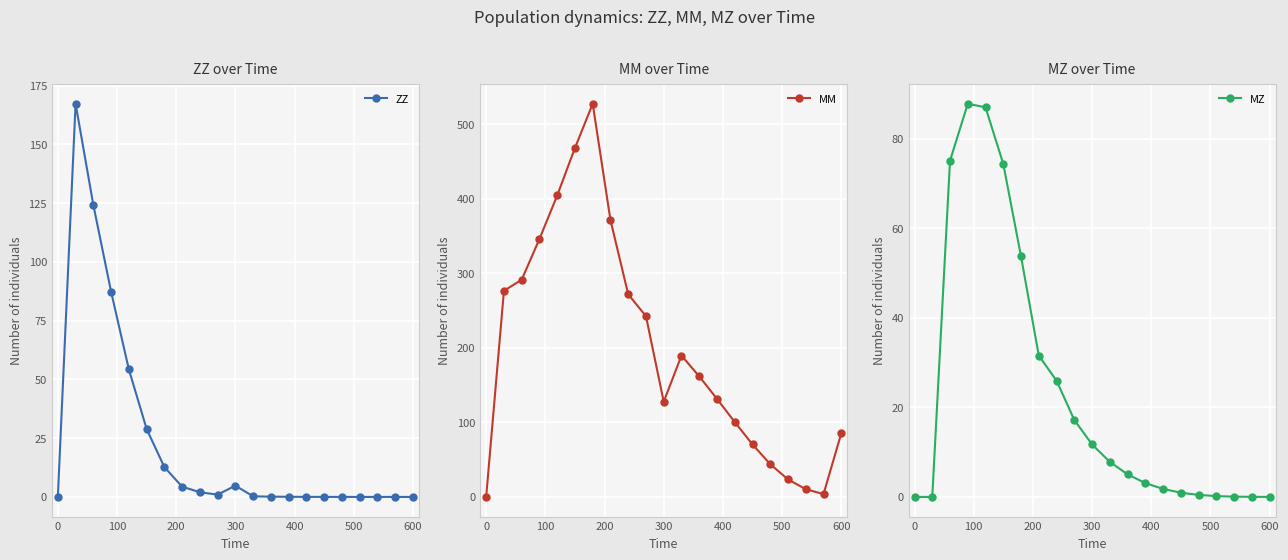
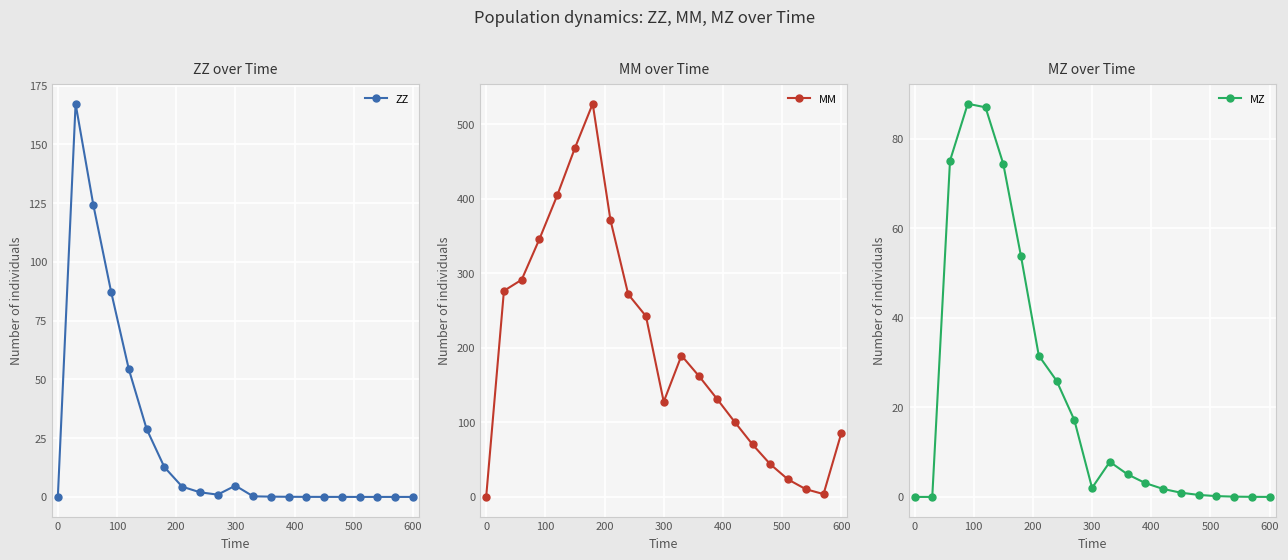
MZ over Time, 300: 12 -> 2
